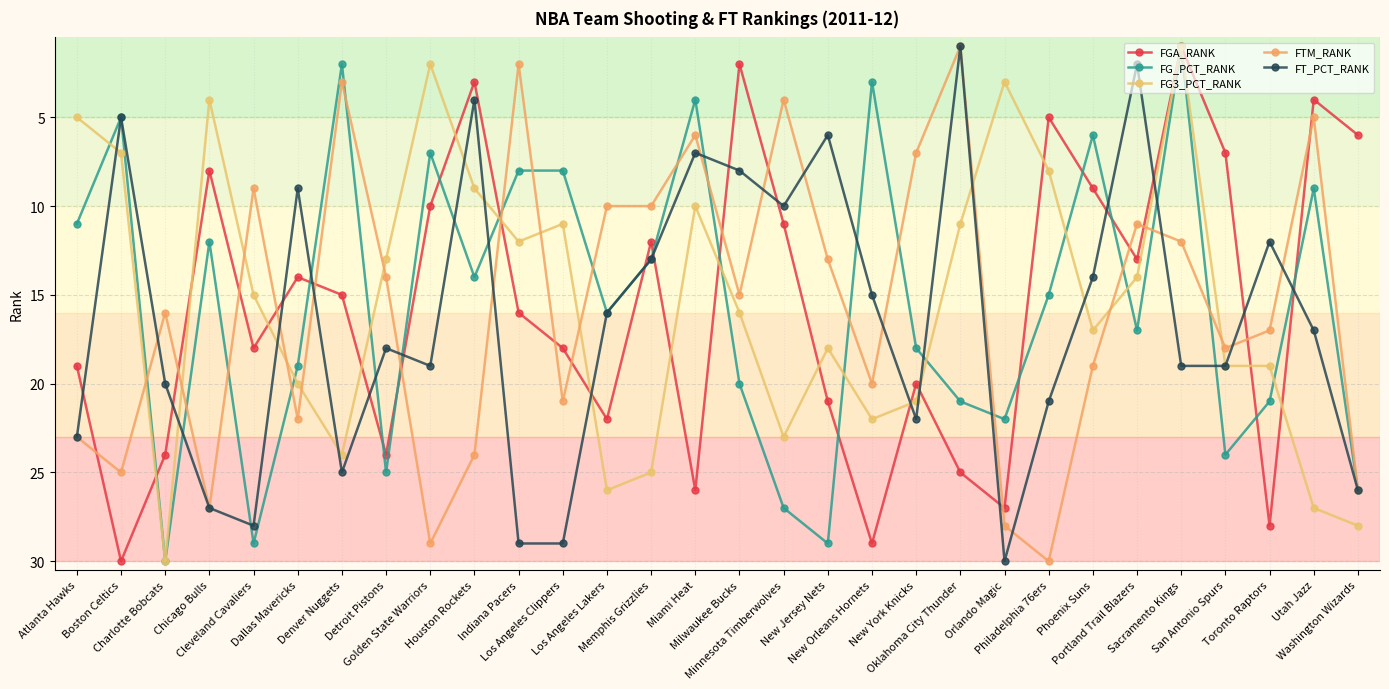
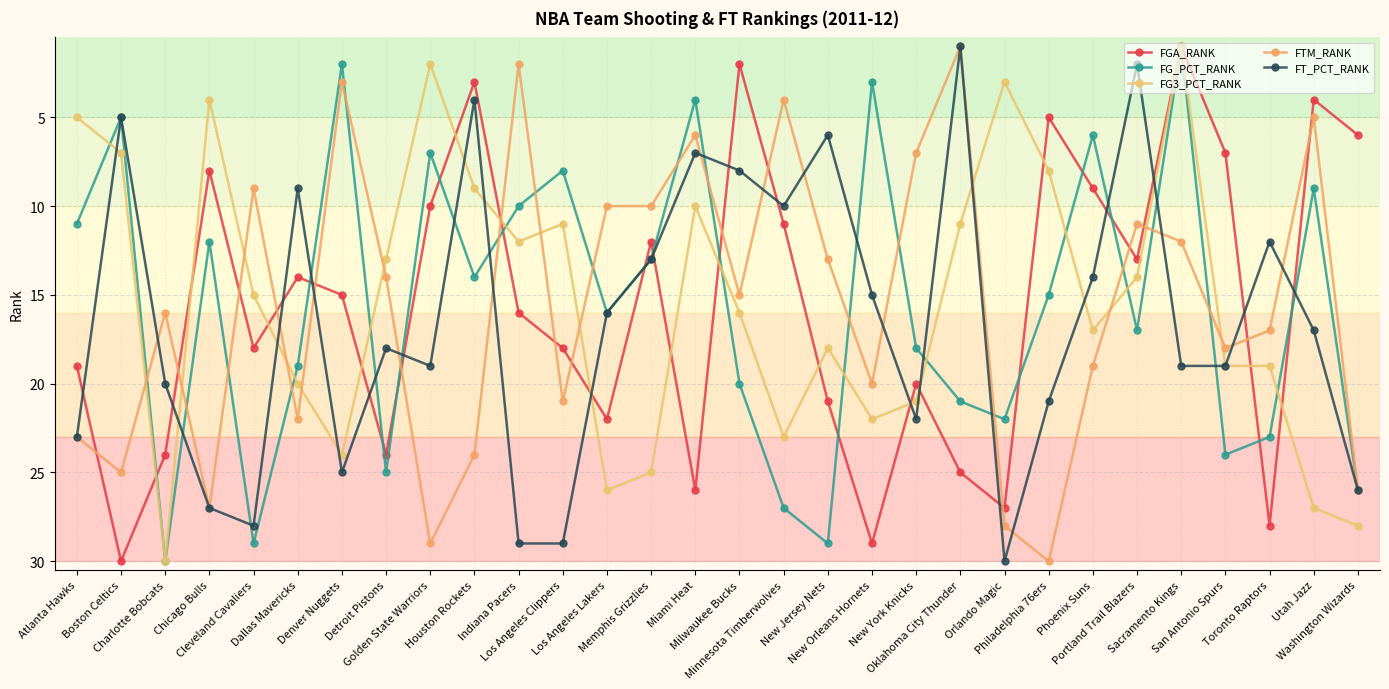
FG_PCT_RANK, Indiana Pacers: 8 -> 10
FG_PCT_RANK, Toronto Raptors: 21 -> 23
